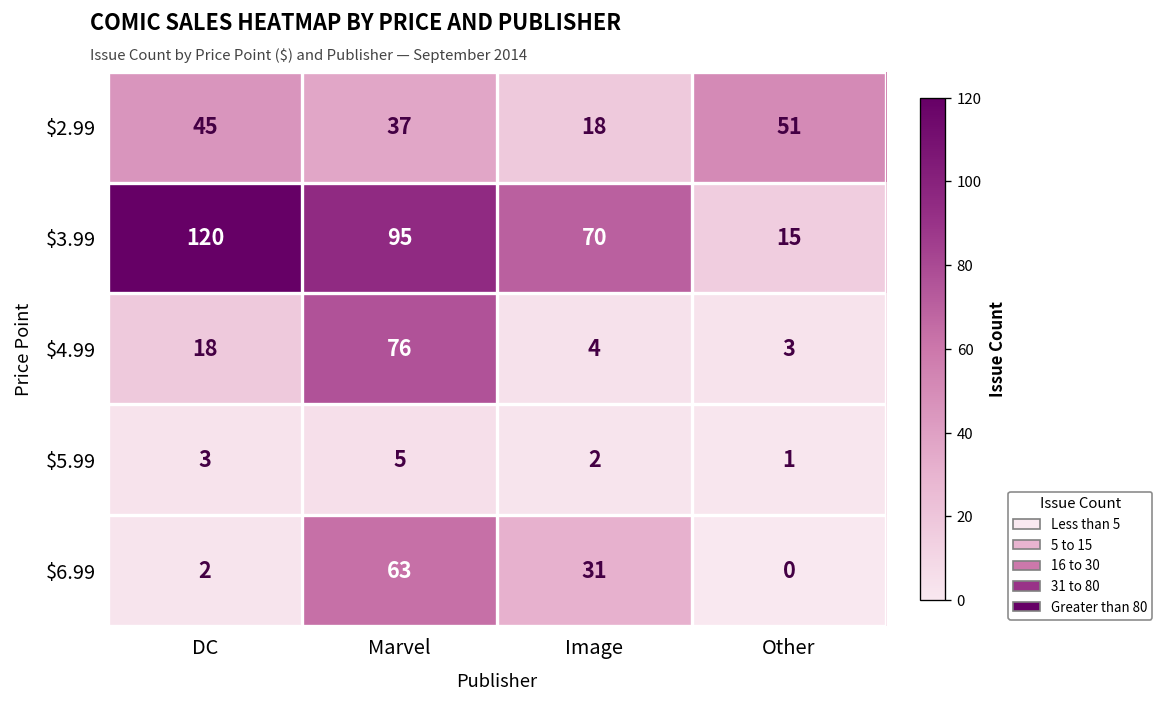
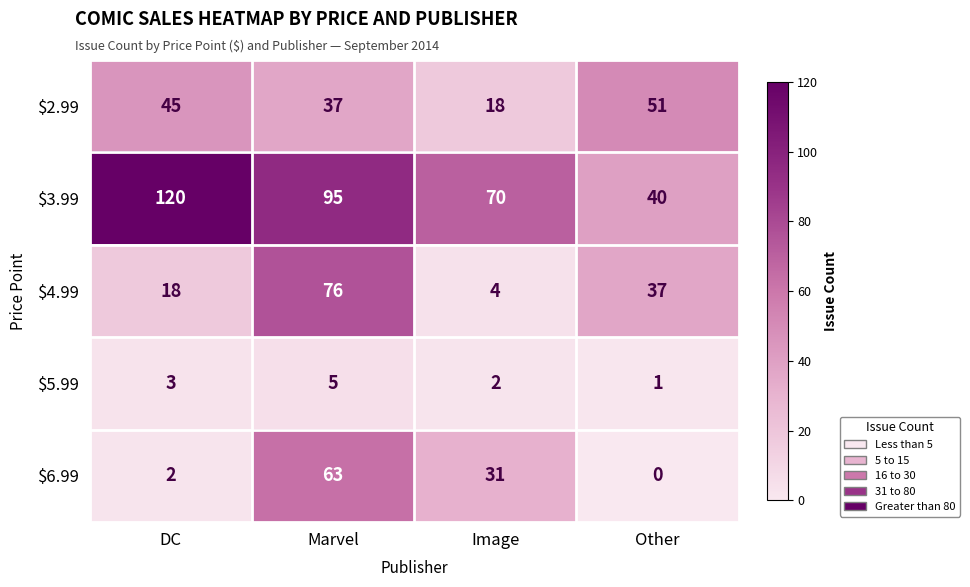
$3.99, Other: 15 -> 40
$4.99, Other: 3 -> 37
